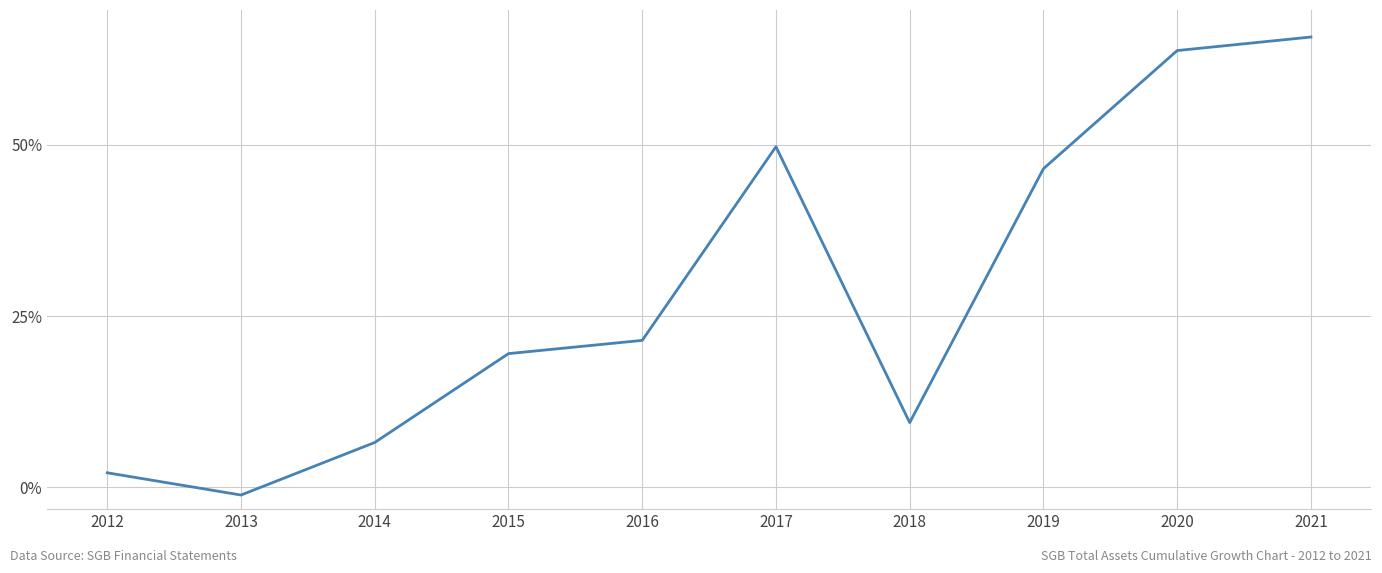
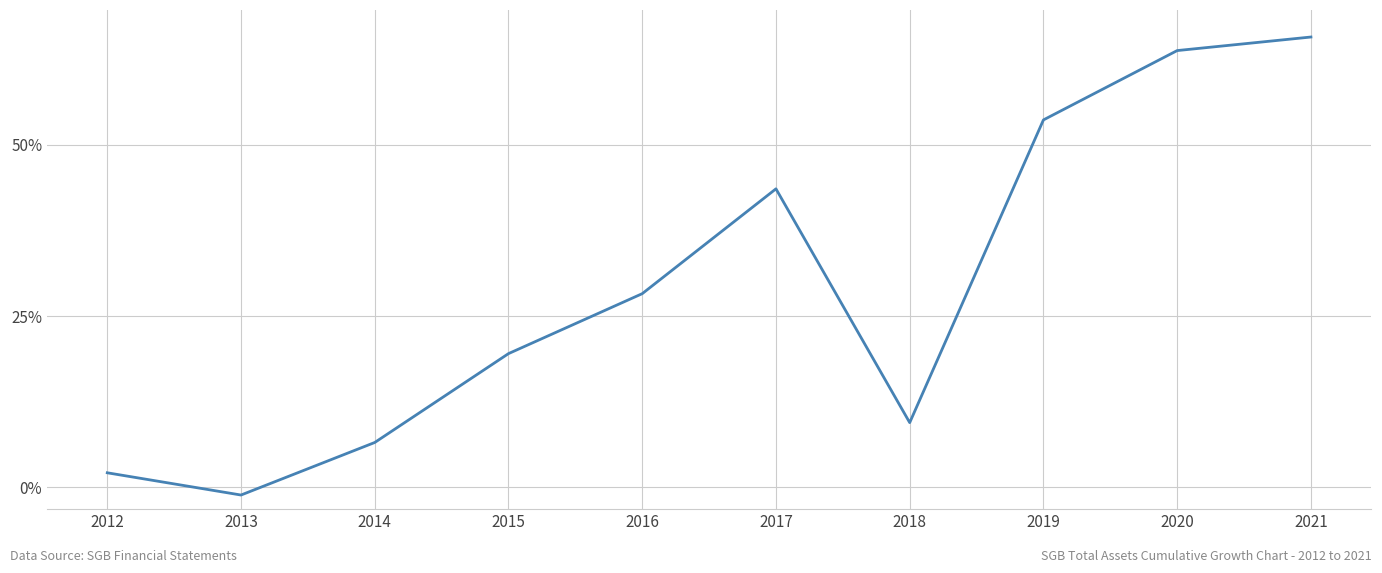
2016: 21% -> 28%
2017: 50% -> 44%
2019: 46% -> 54%
